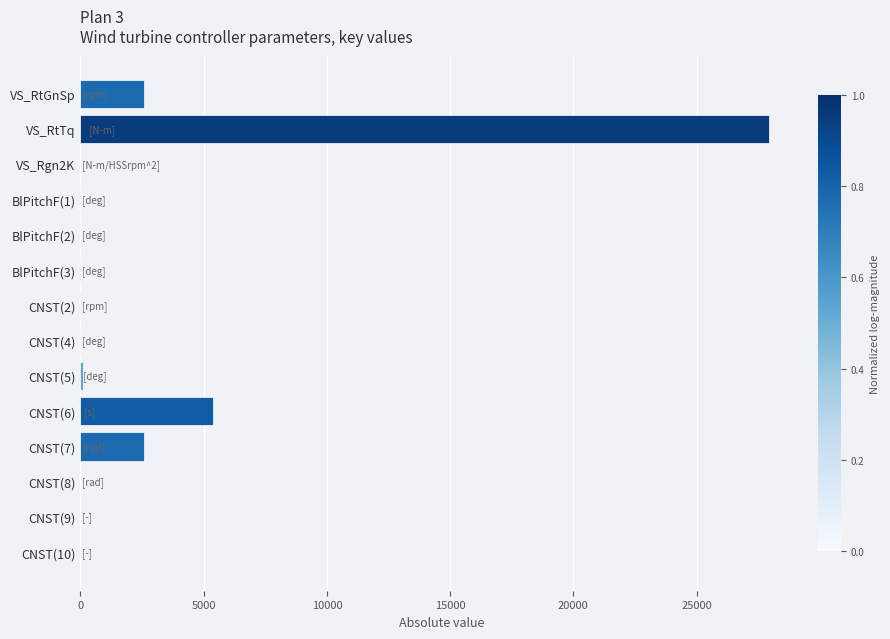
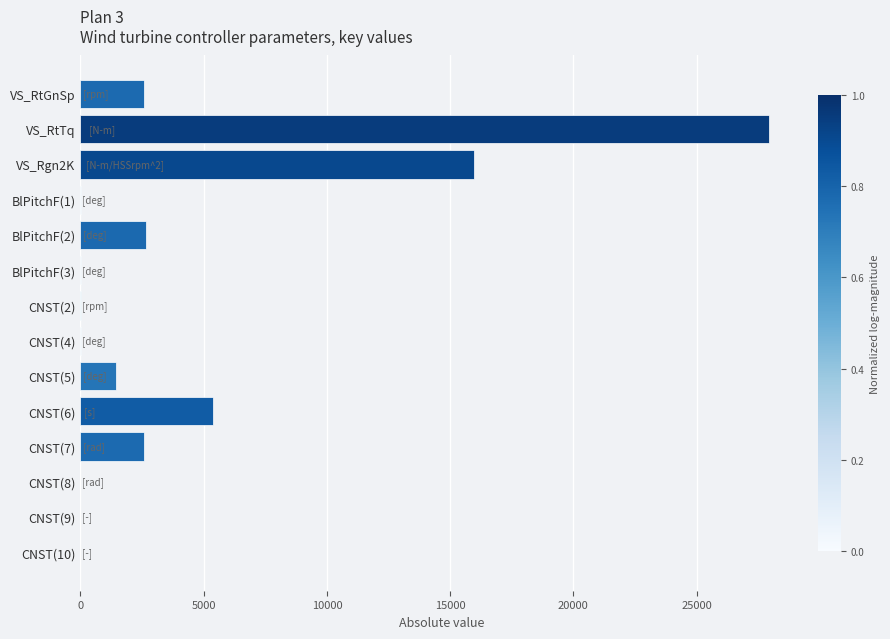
VS_Rgn2K: 0 -> 16000
BlPitchF(2): 0 -> 2700
CNST(5): 100 -> 1400
